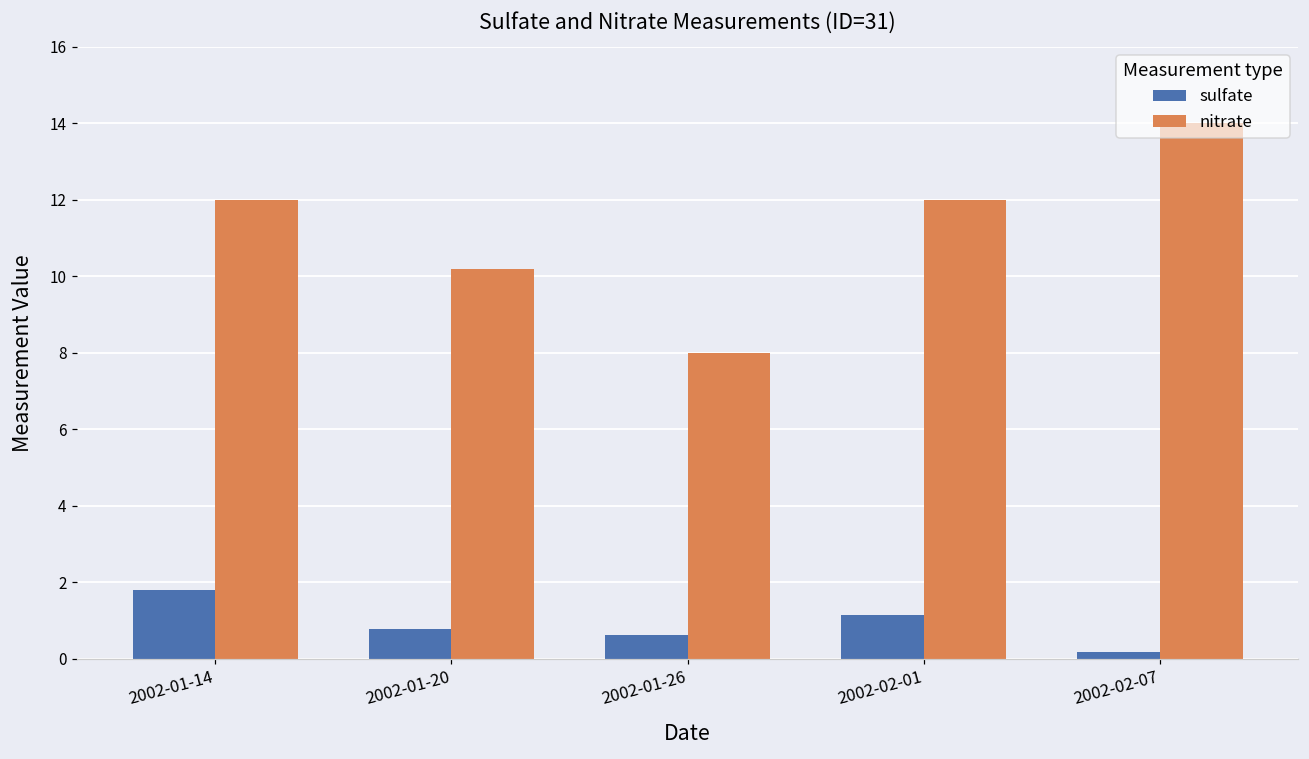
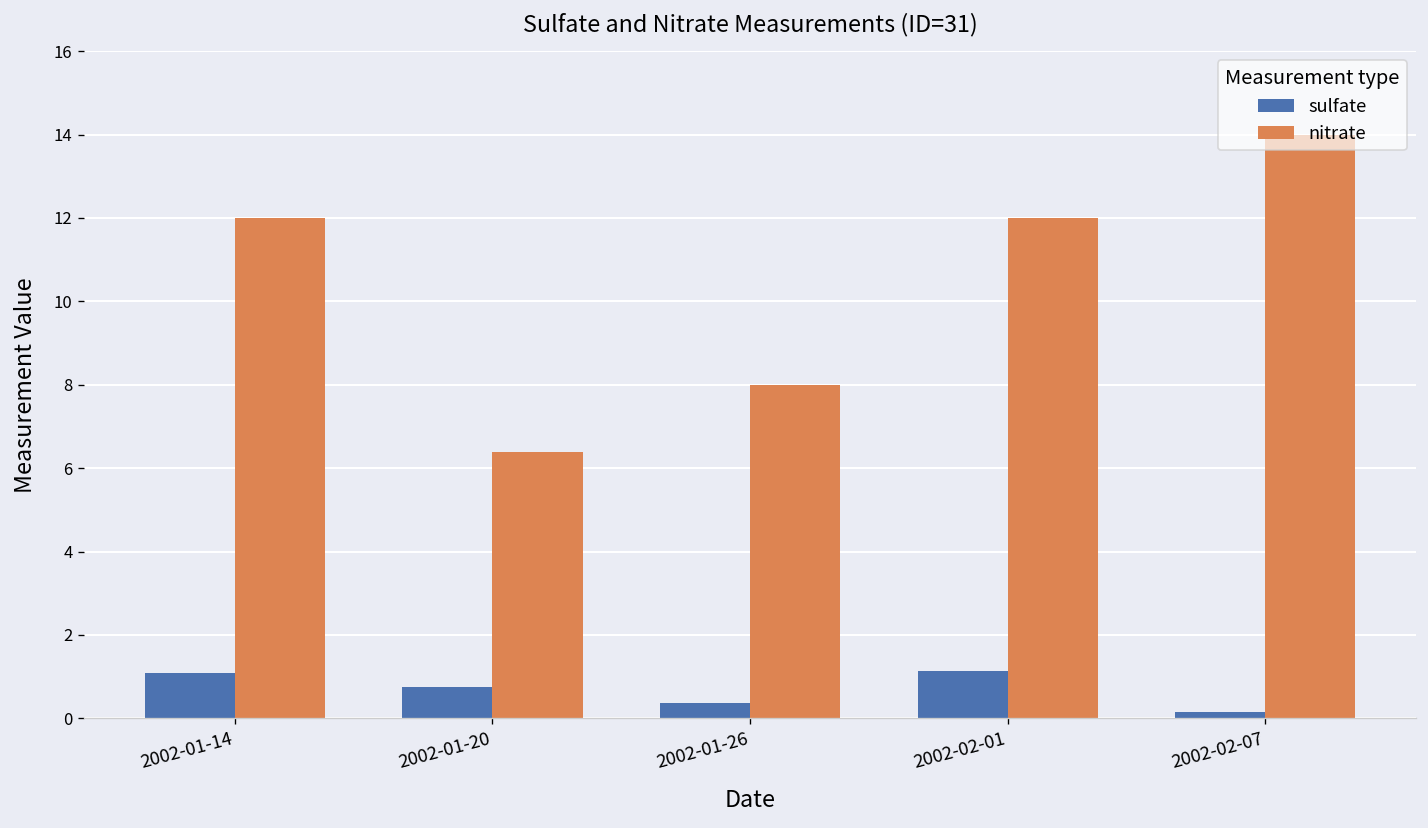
sulfate, 2002-01-14: 1.8 -> 1.1
nitrate, 2002-01-20: 10.2 -> 6.4
sulfate, 2002-01-26: 0.6 -> 0.4
